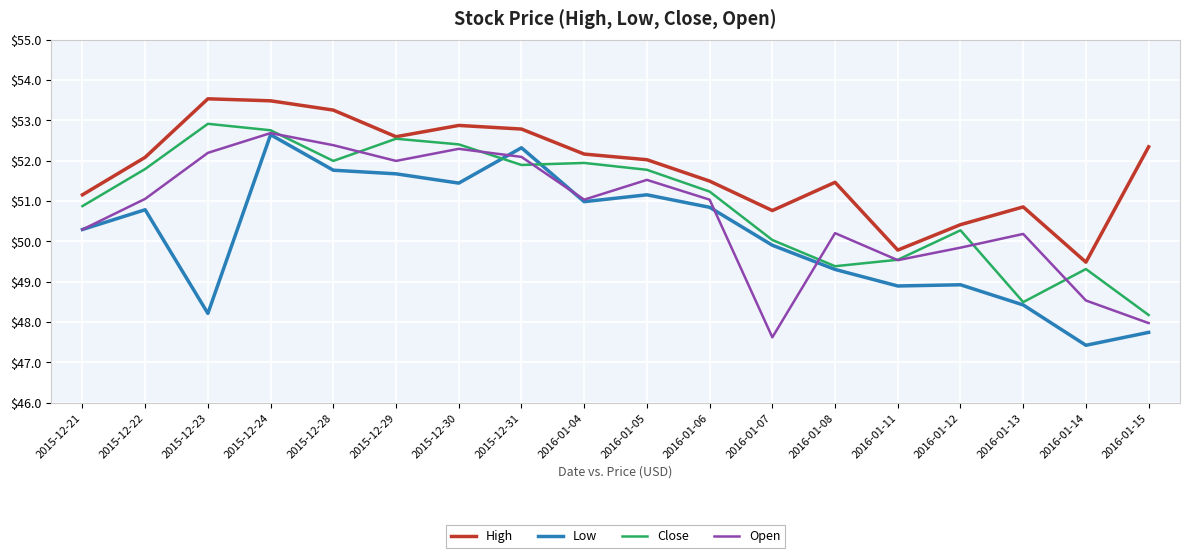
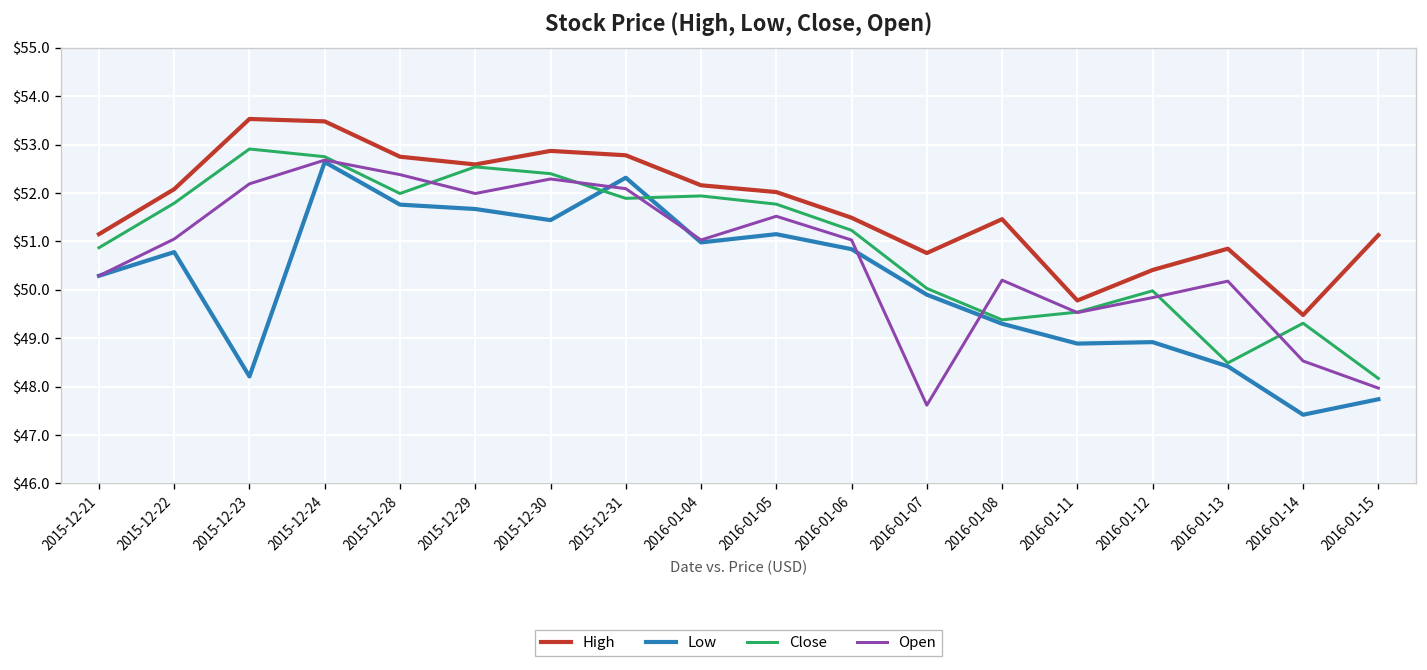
High, 2015-12-28: $53.3 -> $52.8
Close, 2016-01-12: $50.3 -> $50.0
High, 2016-01-15: $52.3 -> $51.1
